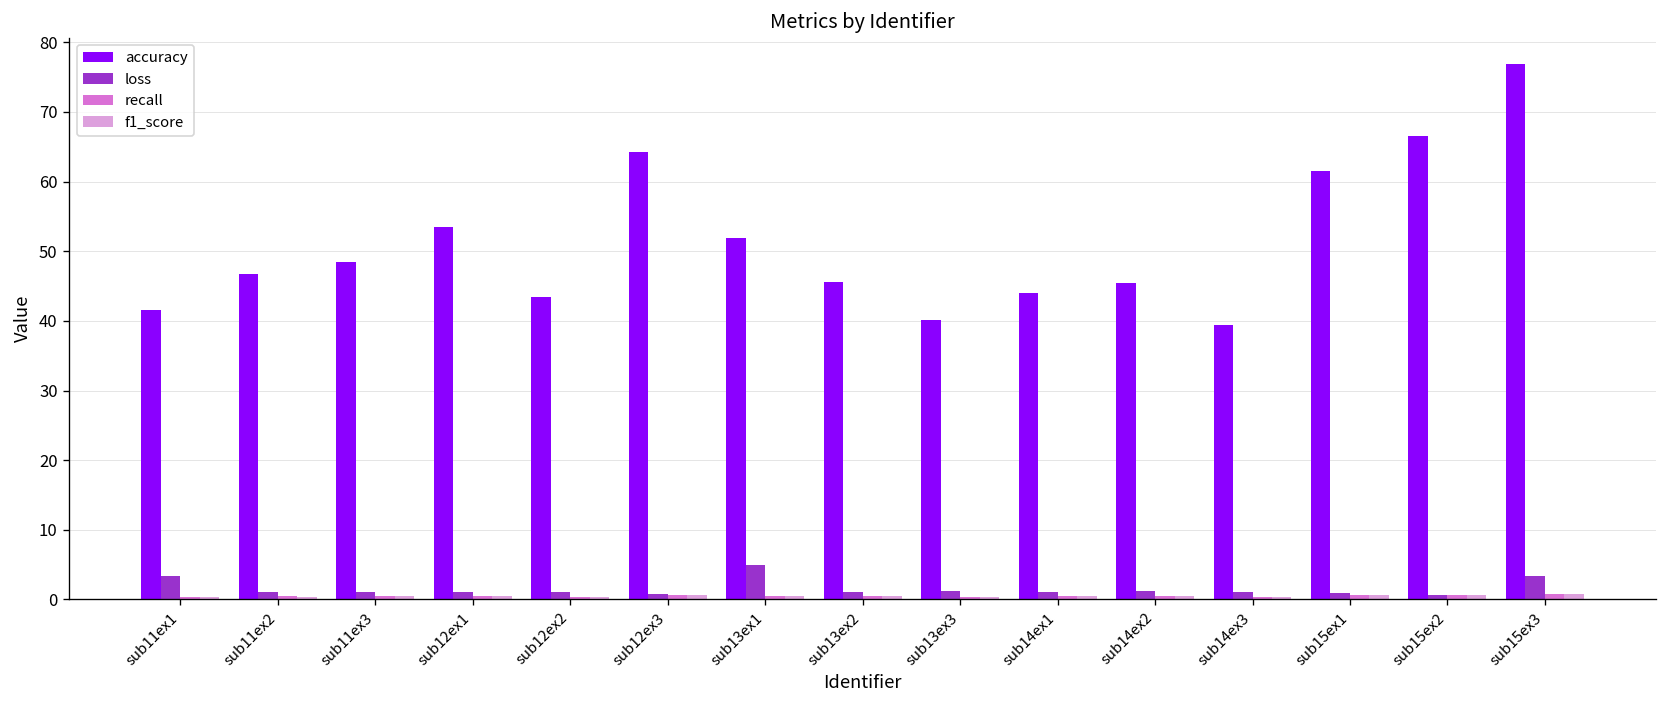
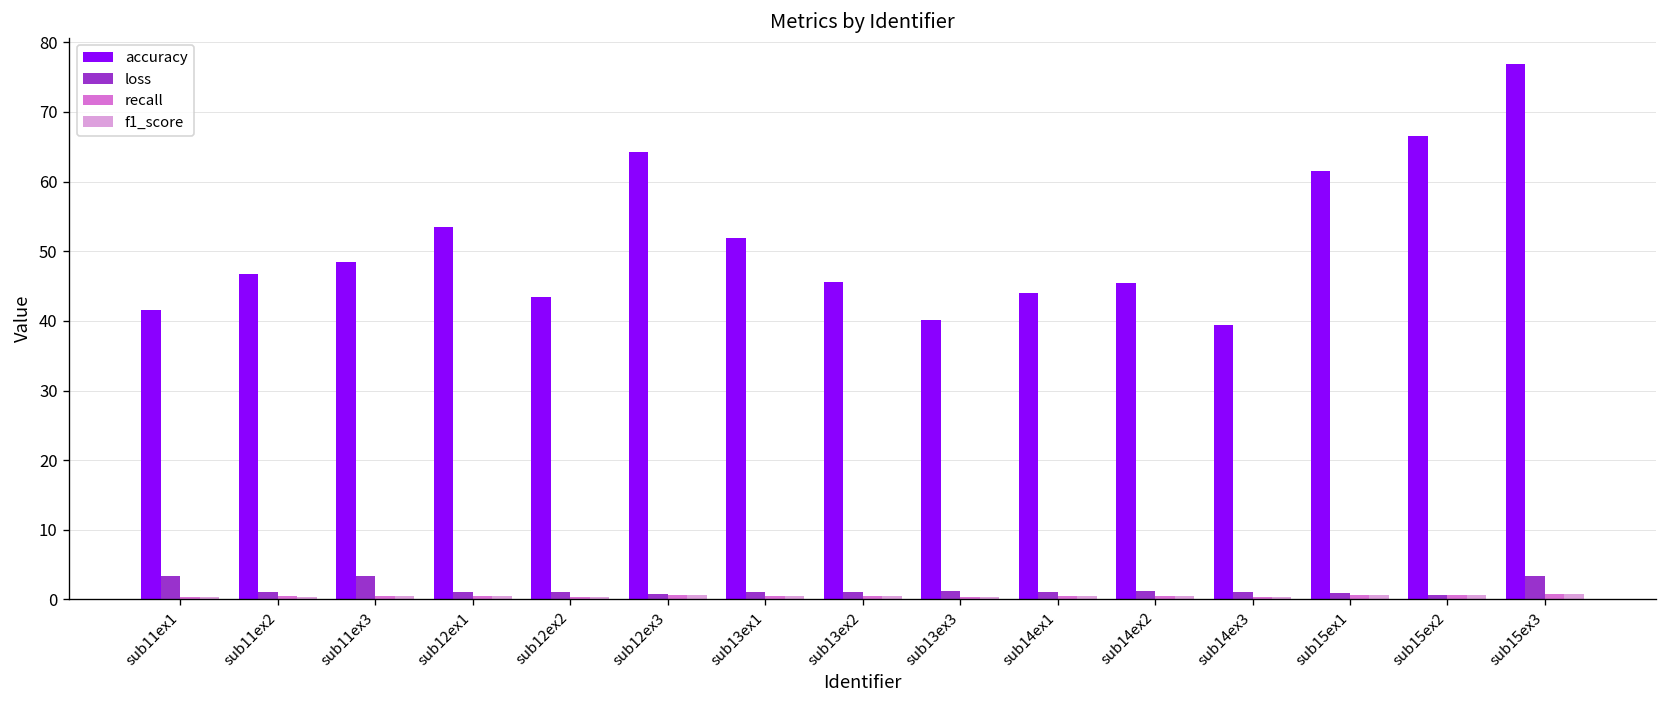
loss, sub11ex3: 1 -> 3
loss, sub13ex1: 5 -> 1
